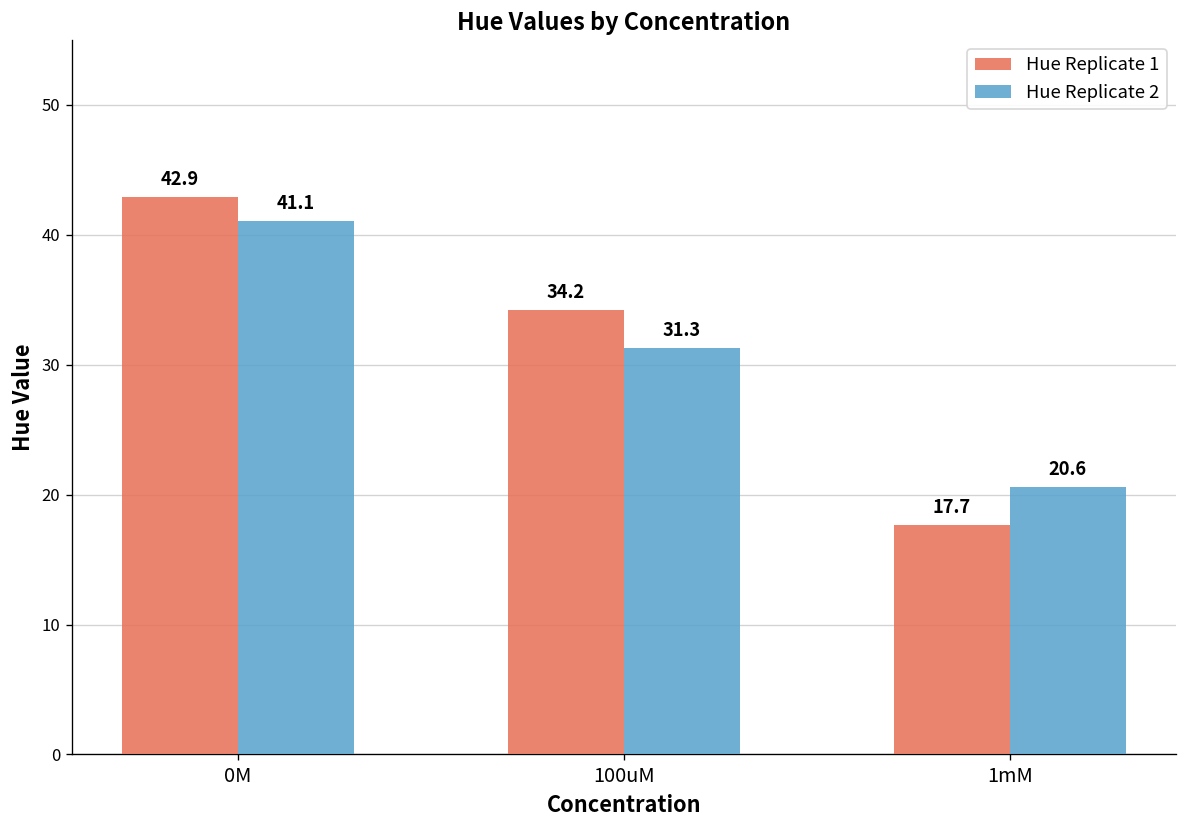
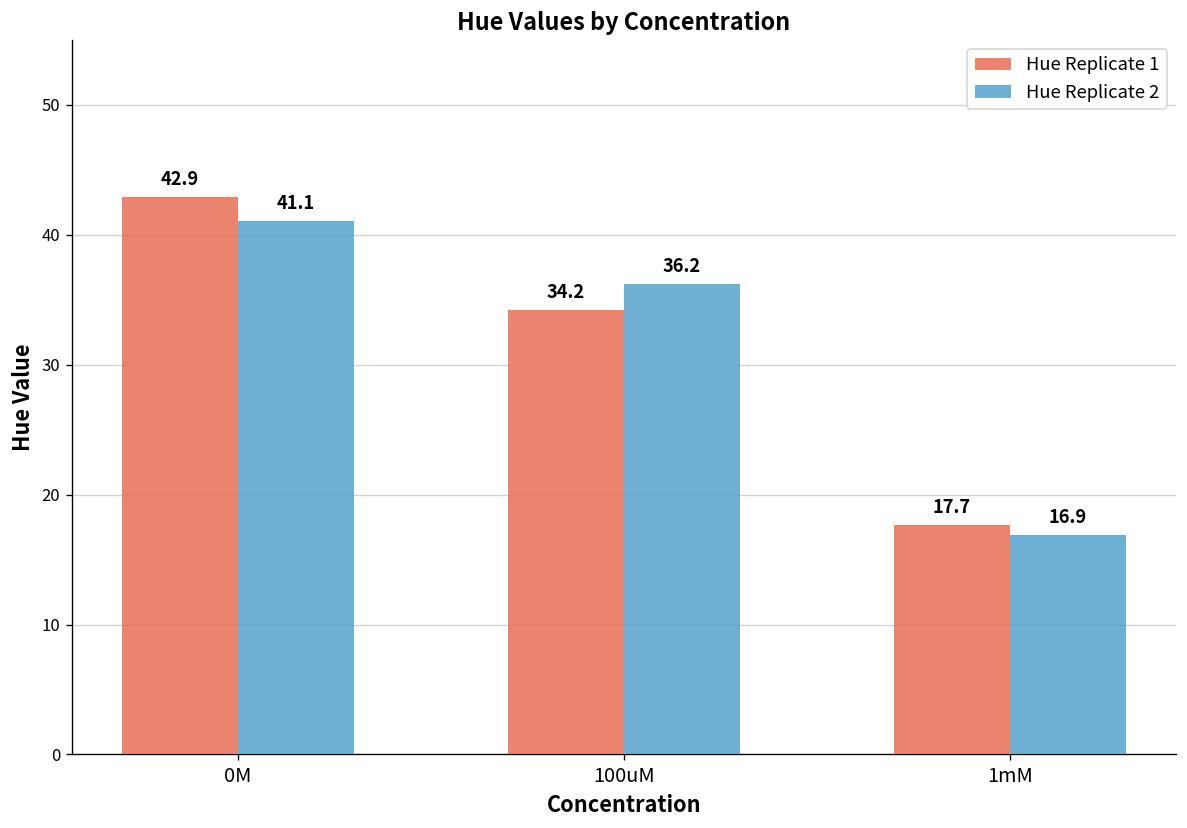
Hue Replicate 2, 100uM: 31.3 -> 36.2
Hue Replicate 2, 1mM: 20.6 -> 16.9
